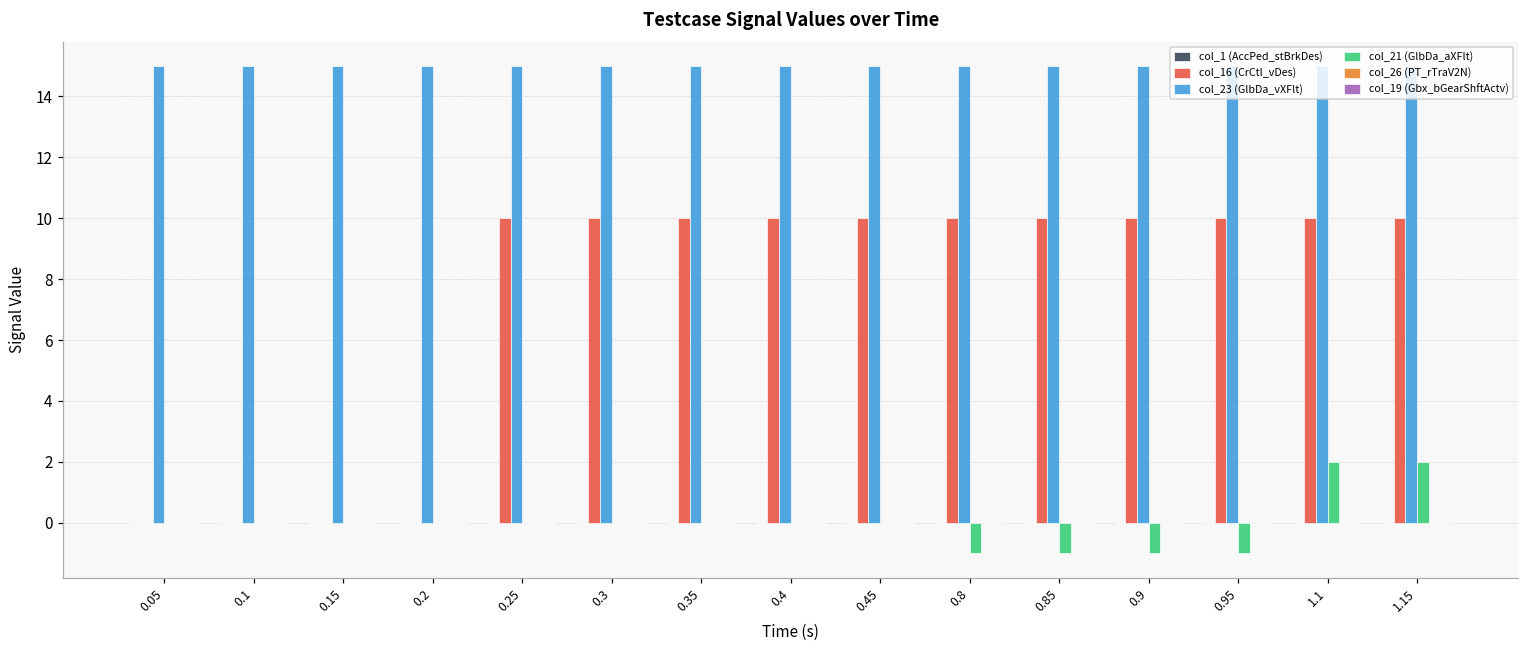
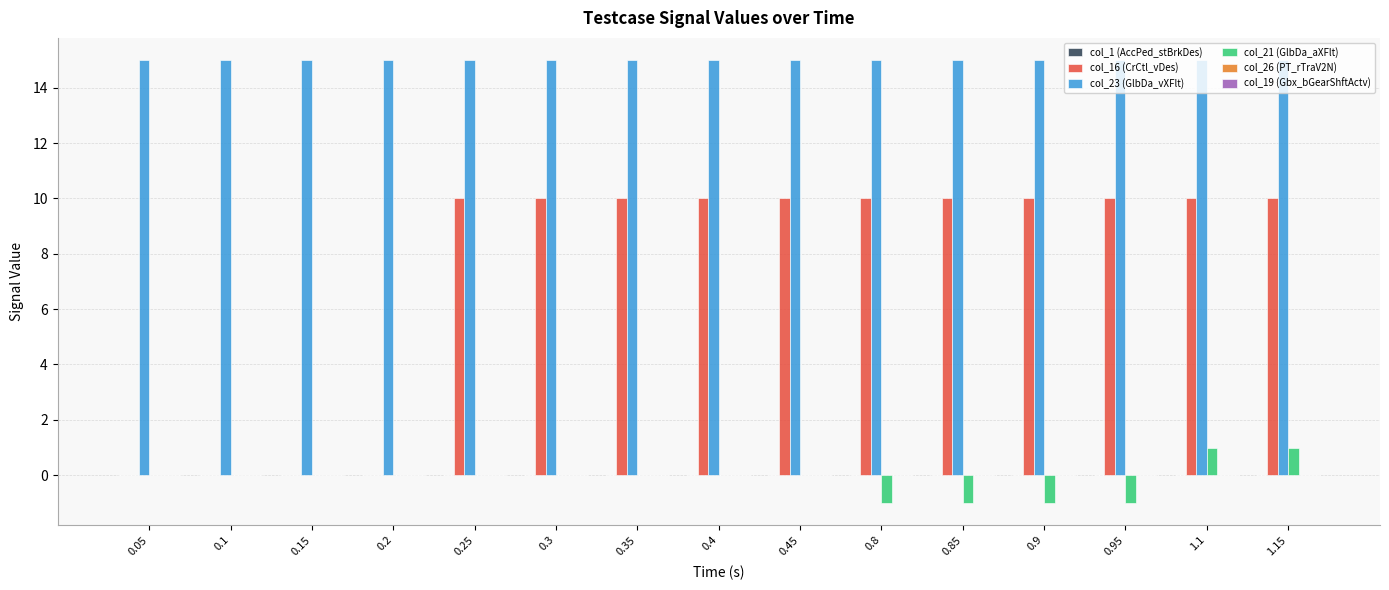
col_21 (GlbDa_aXFlt), 1.1: 2 -> 1
col_21 (GlbDa_aXFlt), 1.15: 2 -> 1
